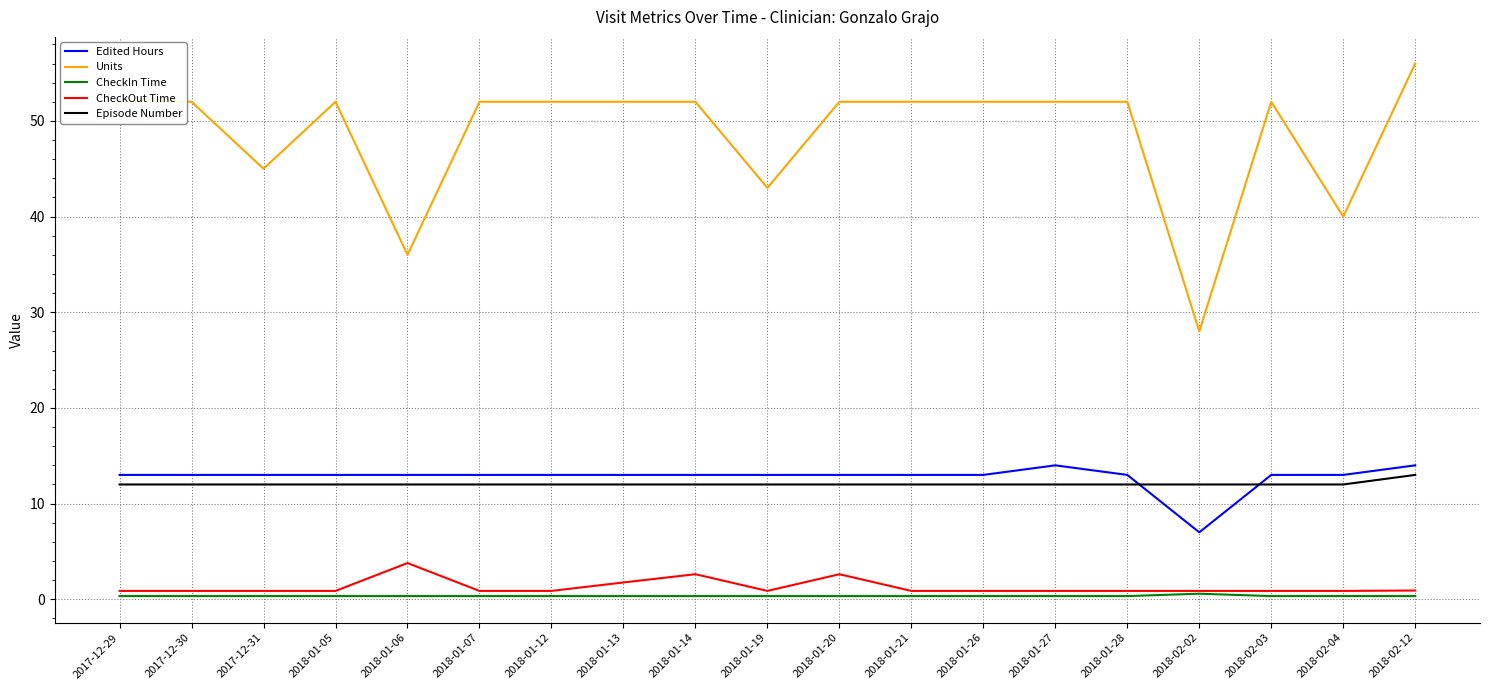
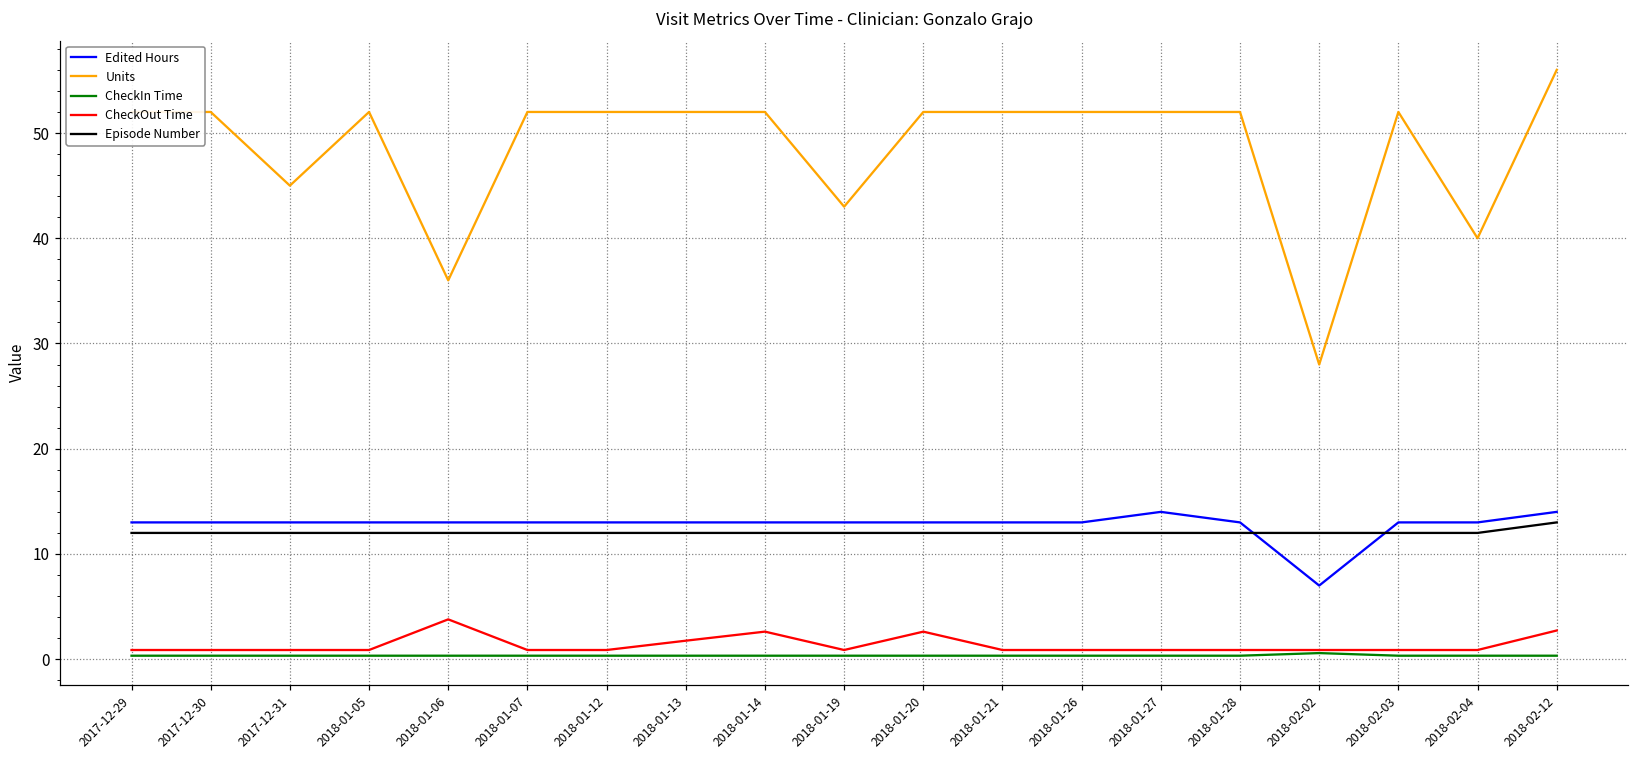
CheckOut Time, 2018-02-12: 1 -> 3
